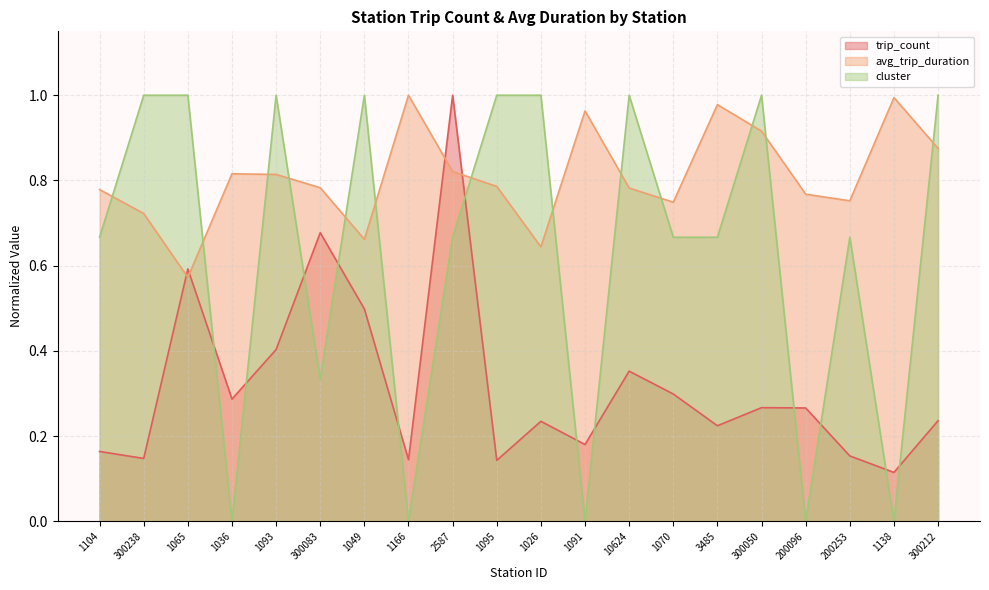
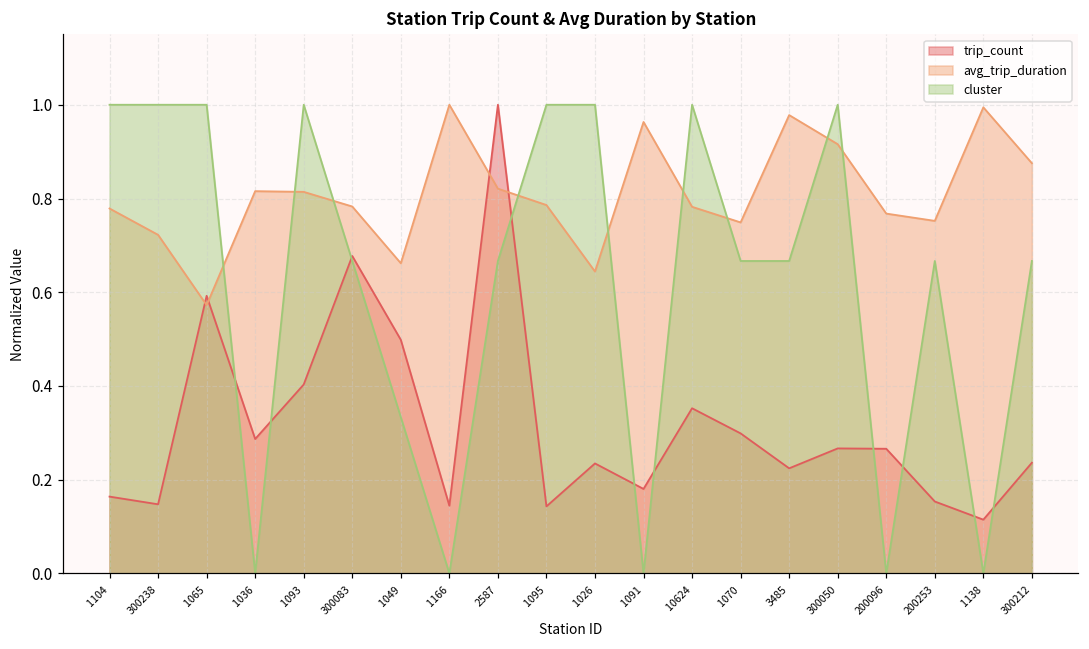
cluster, 1104: 0.67 -> 1.00
cluster, 300083: 0.33 -> 0.67
cluster, 1049: 1.00 -> 0.33
cluster, 300212: 1.00 -> 0.67
